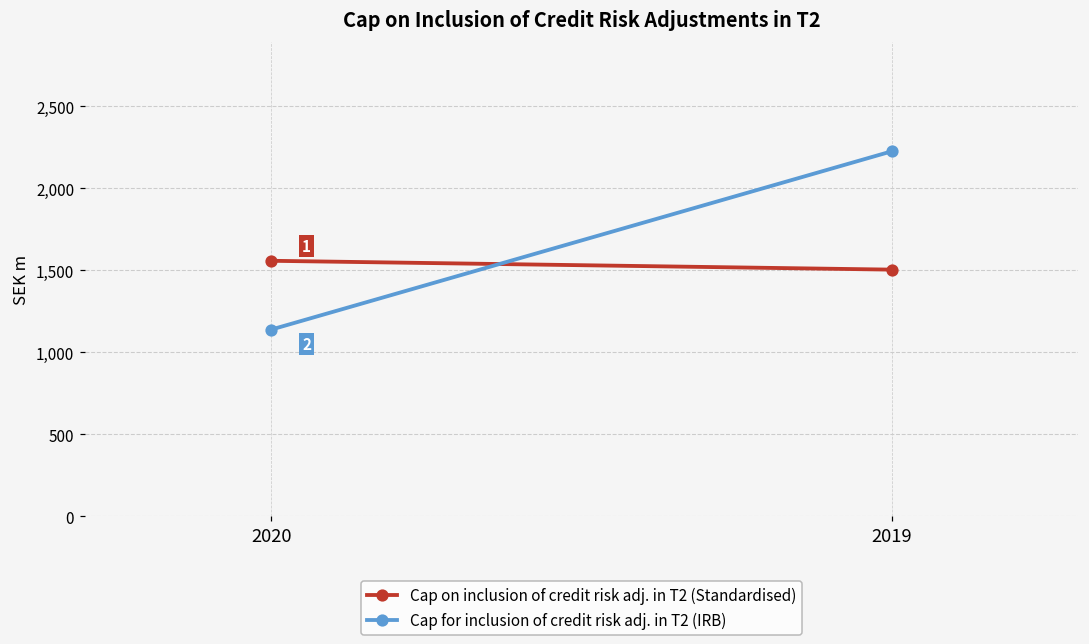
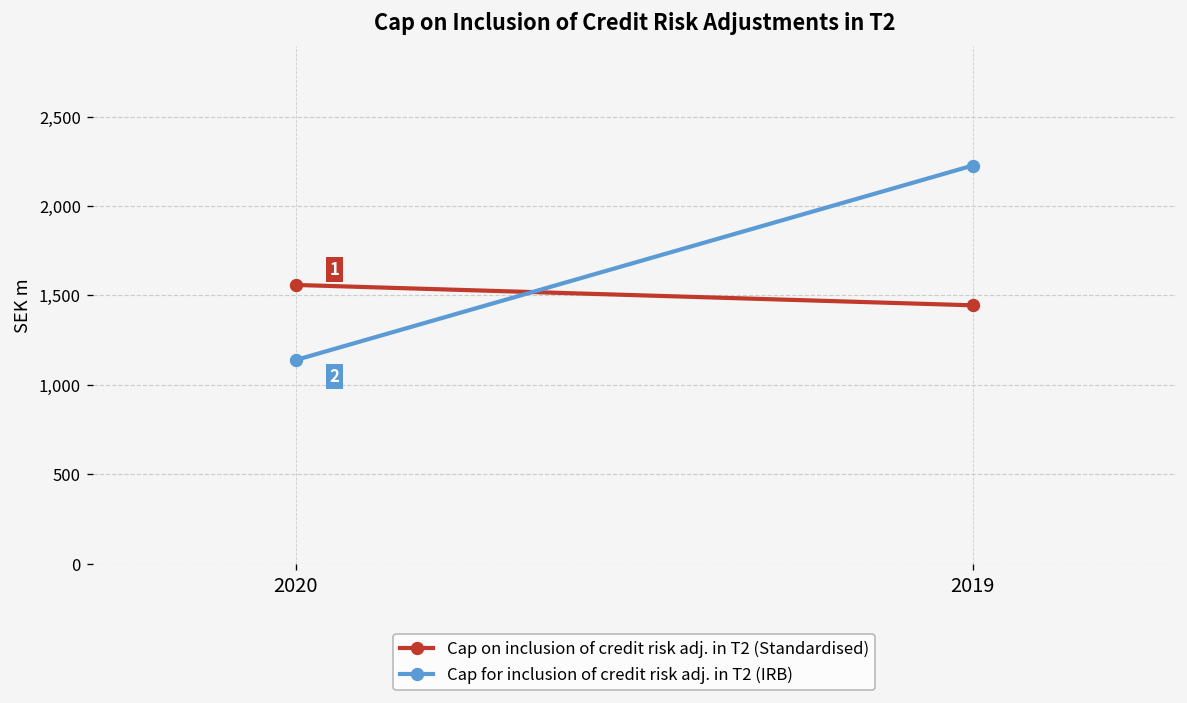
Cap on inclusion of credit risk adj. in T2 (Standardised), 2019: 1,500 -> 1,440
